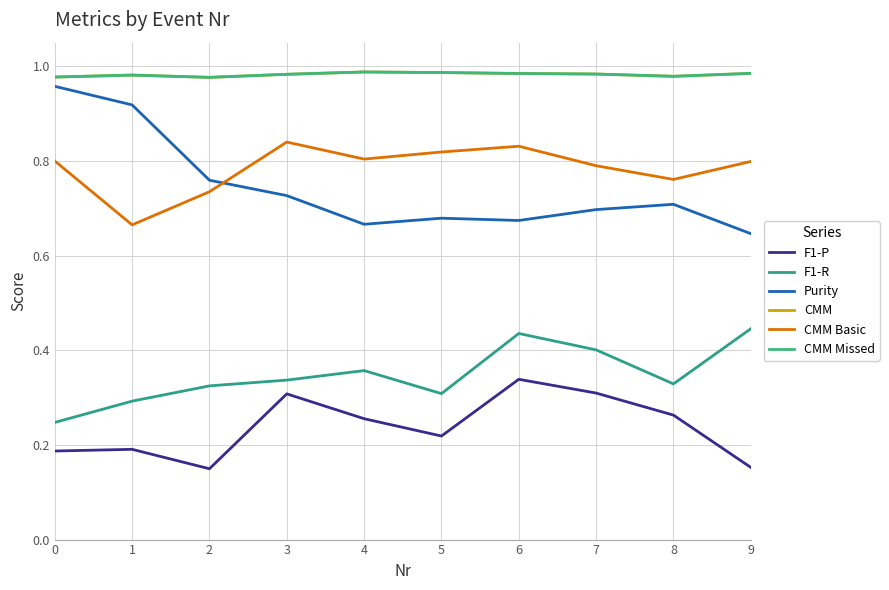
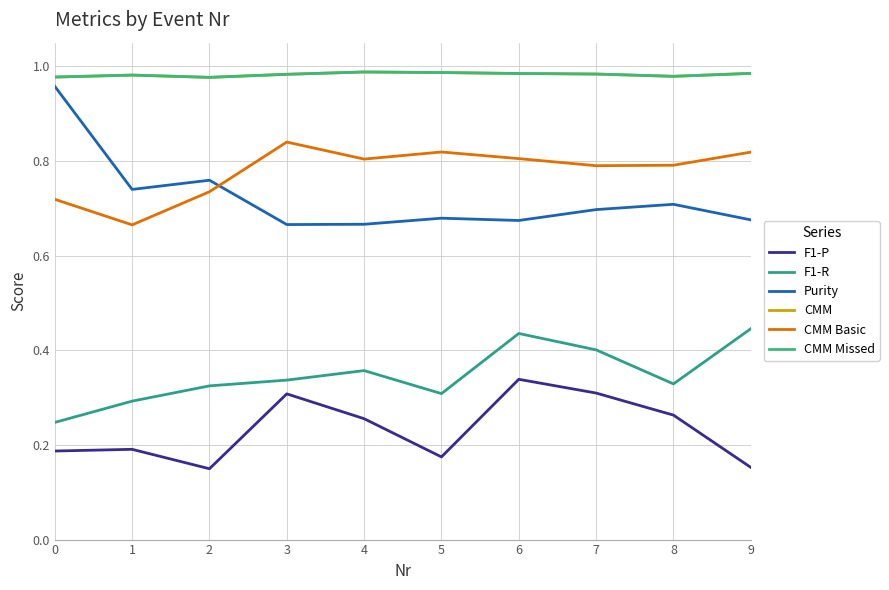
CMM Basic, 0: 0.80 -> 0.72
Purity, 1: 0.92 -> 0.74
Purity, 3: 0.73 -> 0.67
F1-P, 5: 0.22 -> 0.17
CMM Basic, 6: 0.83 -> 0.80
CMM Basic, 8: 0.76 -> 0.79
Purity, 9: 0.65 -> 0.68
CMM Basic, 9: 0.80 -> 0.82
